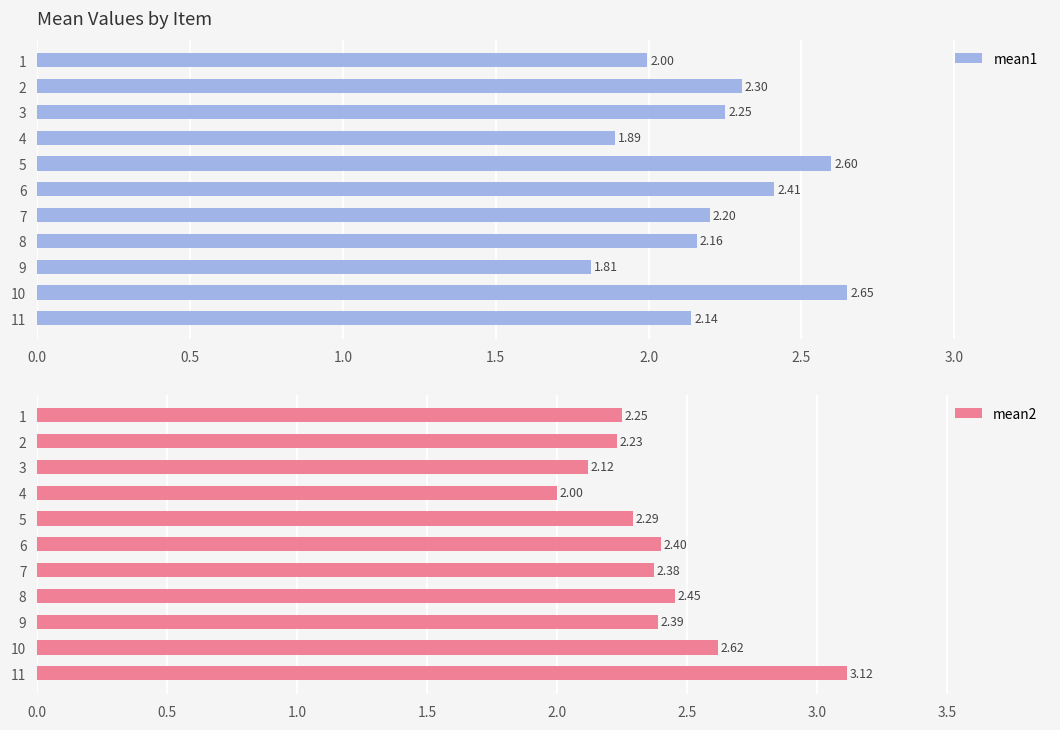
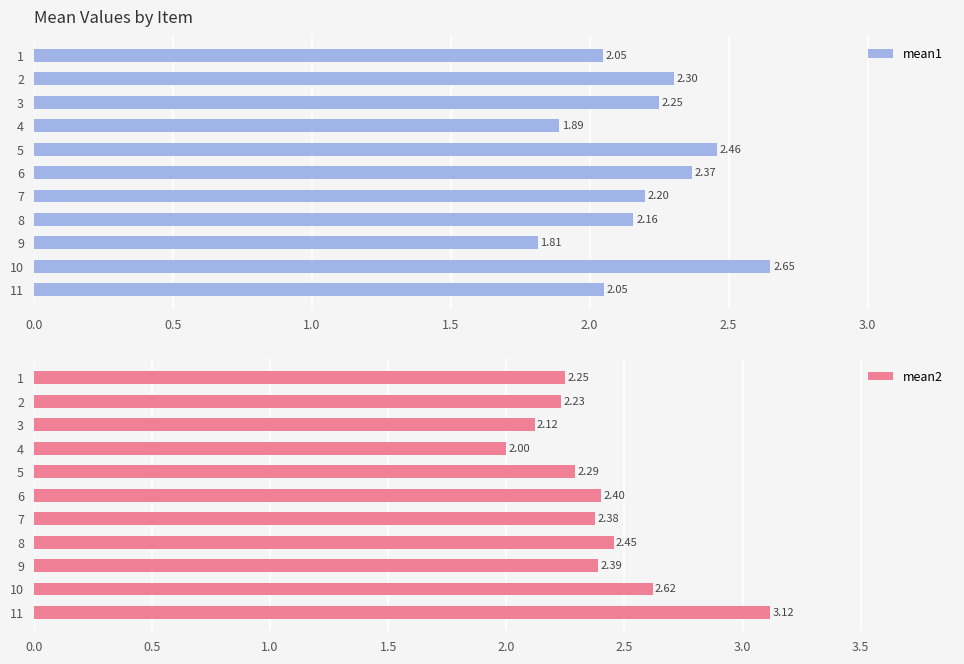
Mean Values by Item, 1: 2.00 -> 2.05
Mean Values by Item, 5: 2.60 -> 2.46
Mean Values by Item, 6: 2.41 -> 2.37
Mean Values by Item, 11: 2.14 -> 2.05
